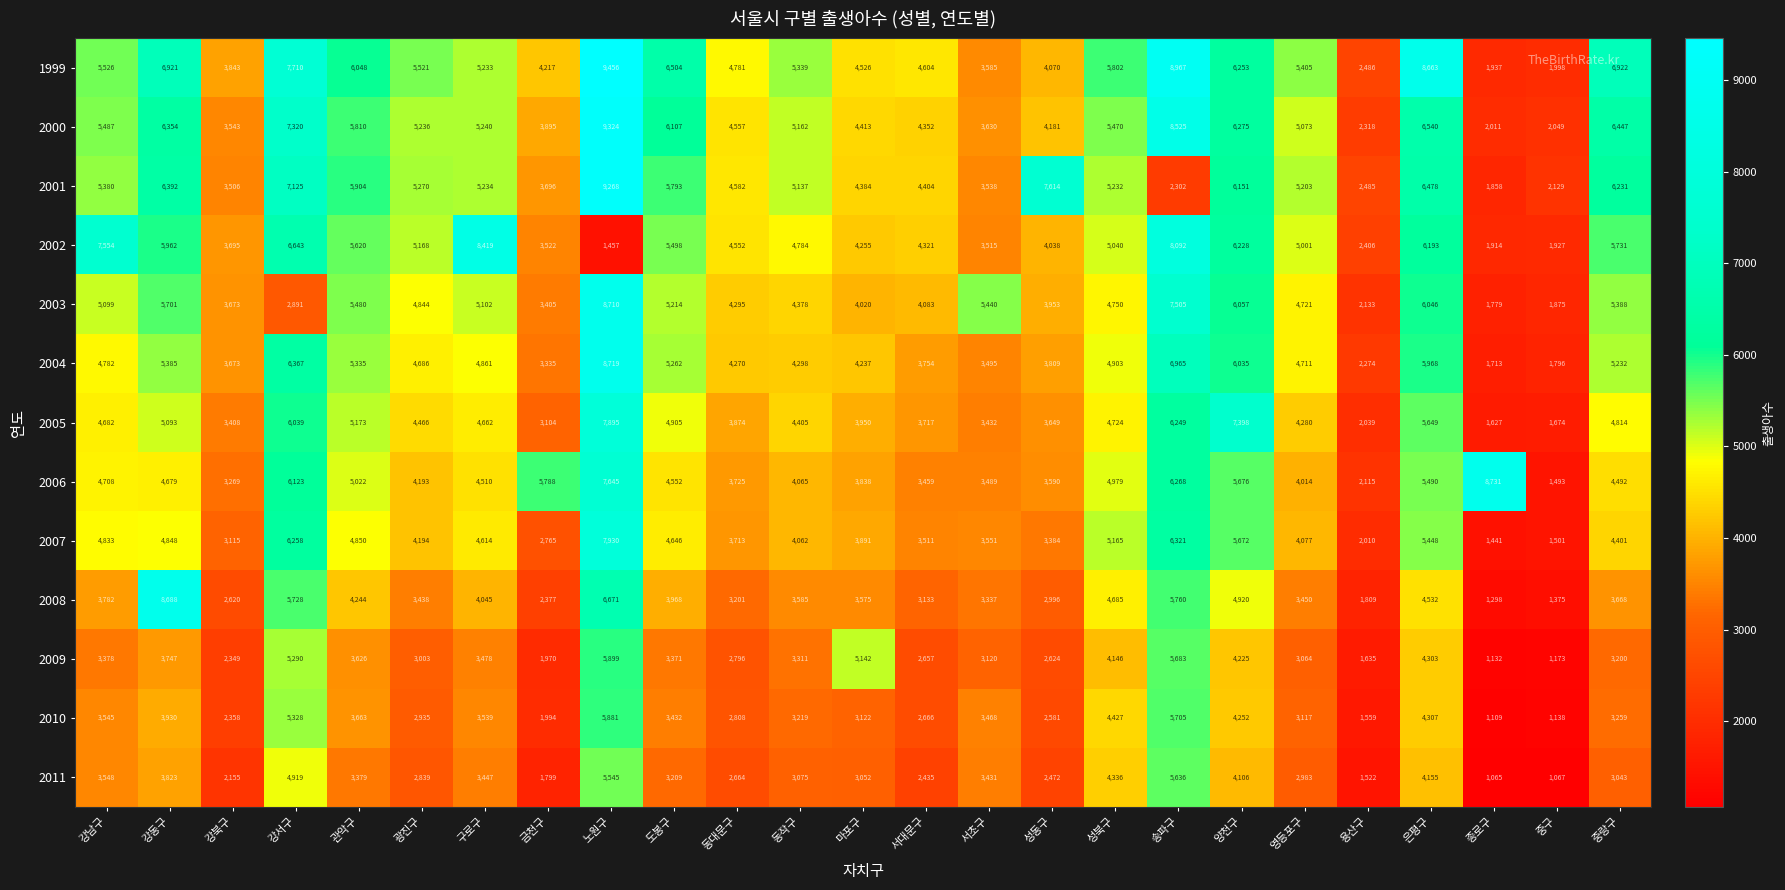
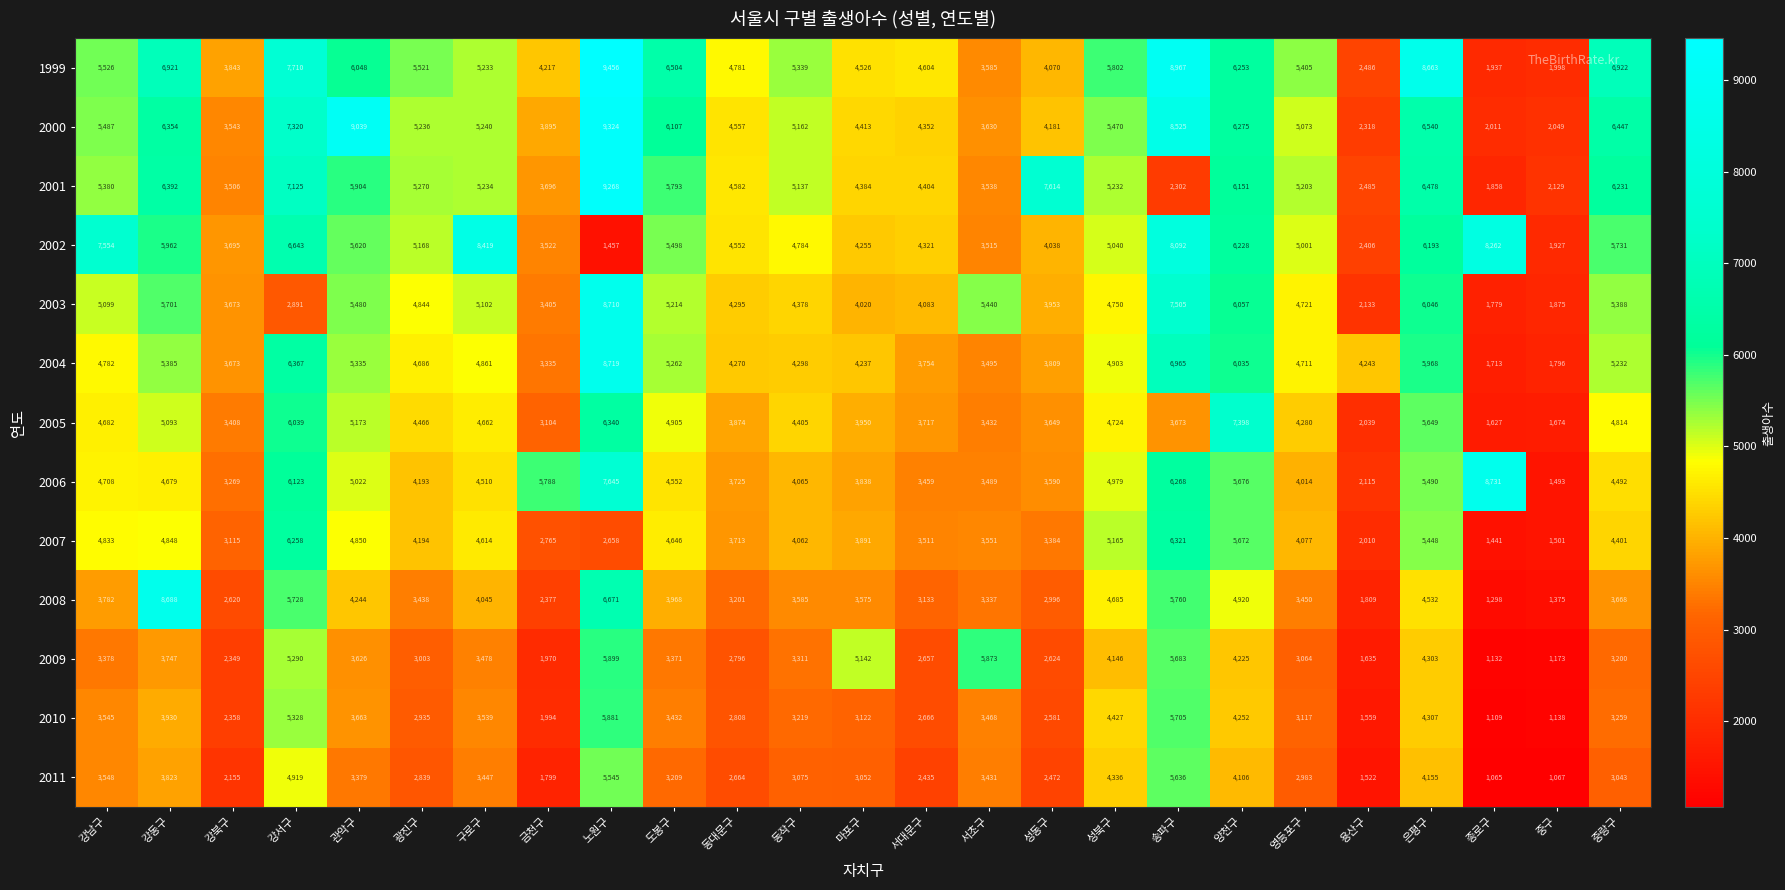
2000, 관악구: 5,810 -> 9,039
2002, 종로구: 1,914 -> 8,262
2004, 용산구: 2,274 -> 4,243
2005, 노원구: 7,895 -> 6,340
2005, 송파구: 6,249 -> 3,673
2007, 노원구: 7,930 -> 2,658
2009, 서초구: 3,120 -> 5,873
